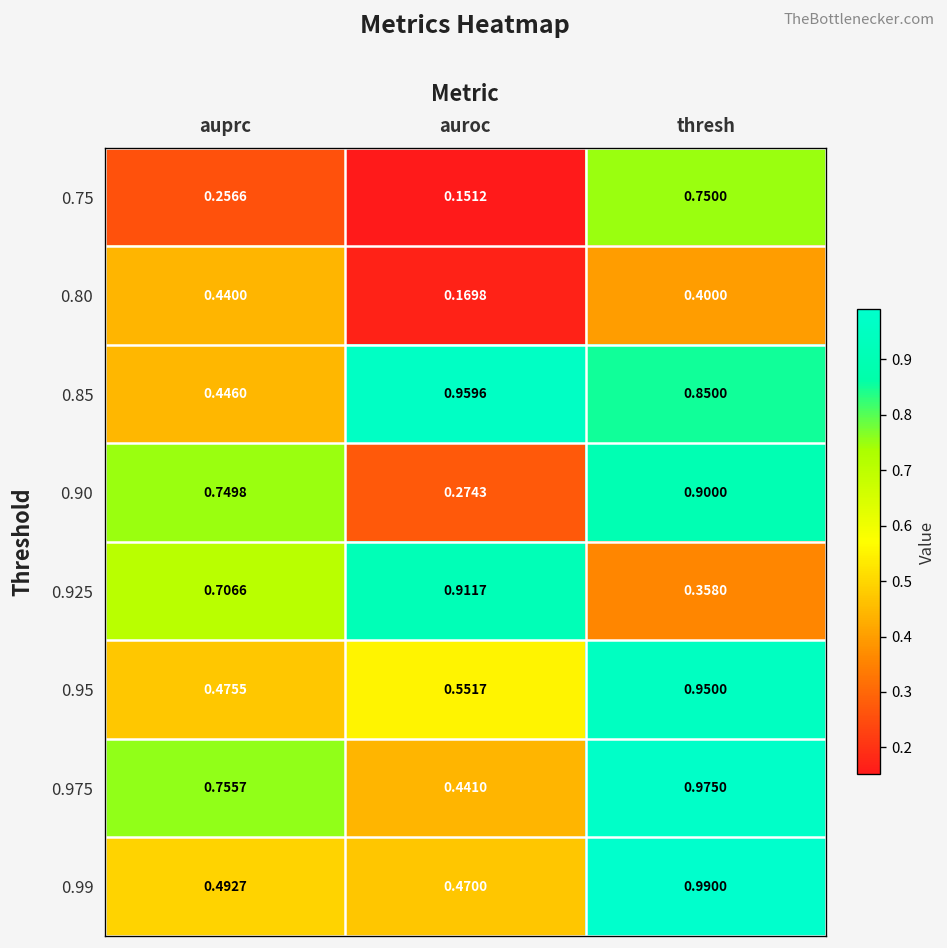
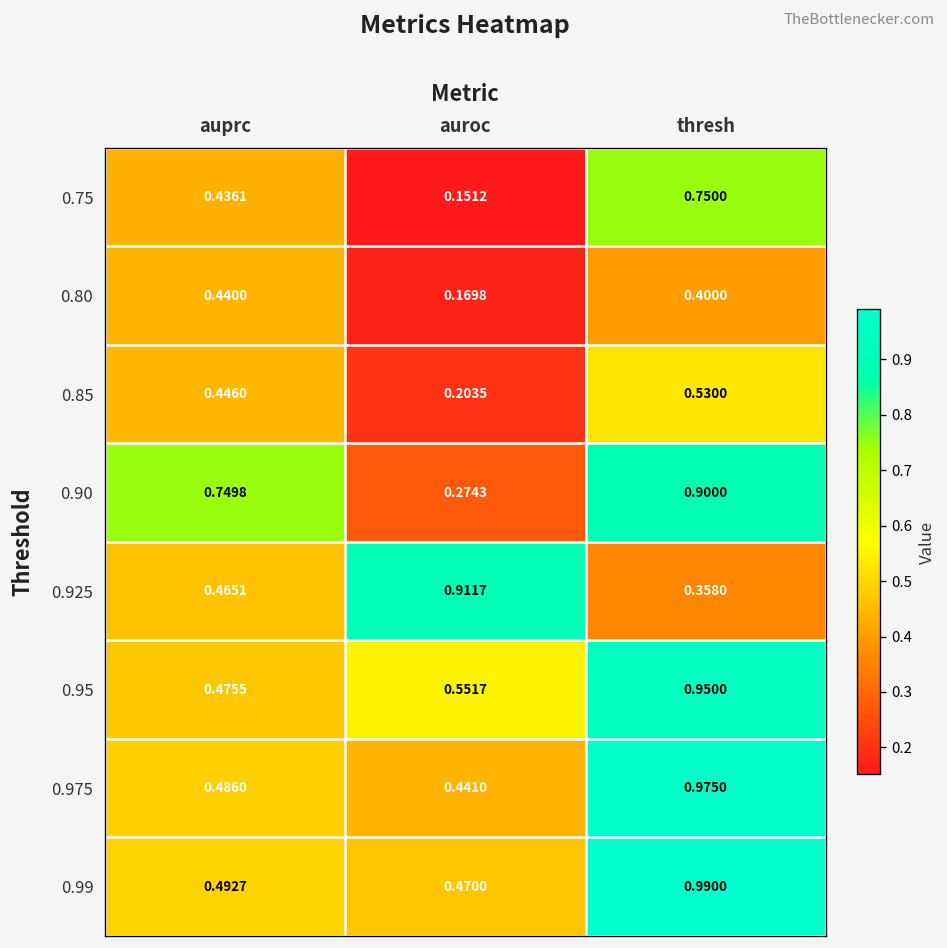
0.75, auprc: 0.2566 -> 0.4361
0.85, auroc: 0.9596 -> 0.2035
0.85, thresh: 0.8500 -> 0.5300
0.925, auprc: 0.7066 -> 0.4651
0.975, auprc: 0.7557 -> 0.4860
